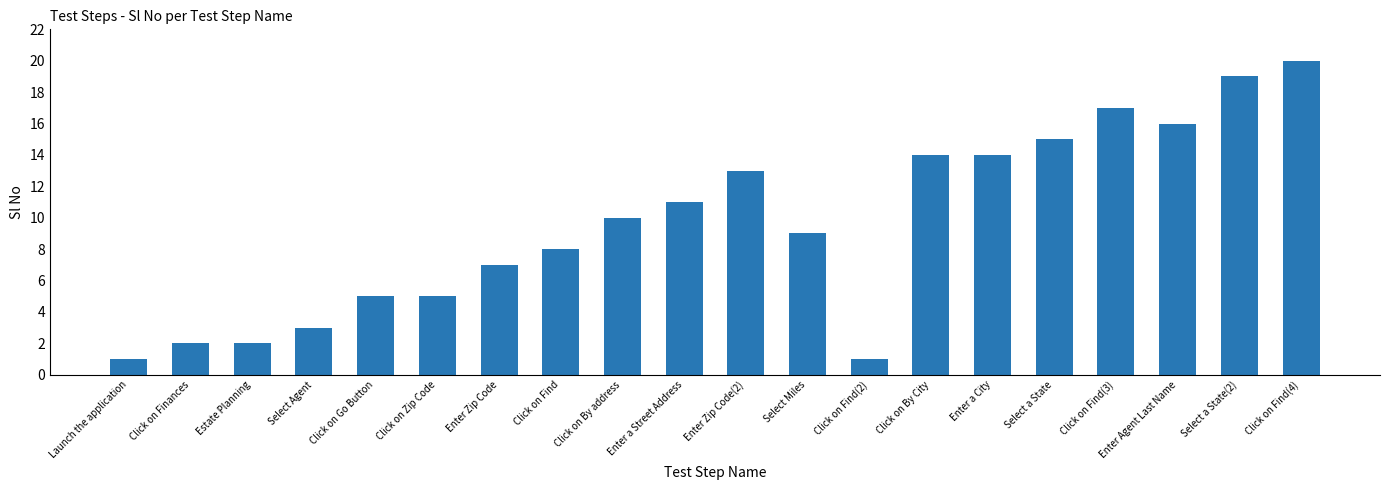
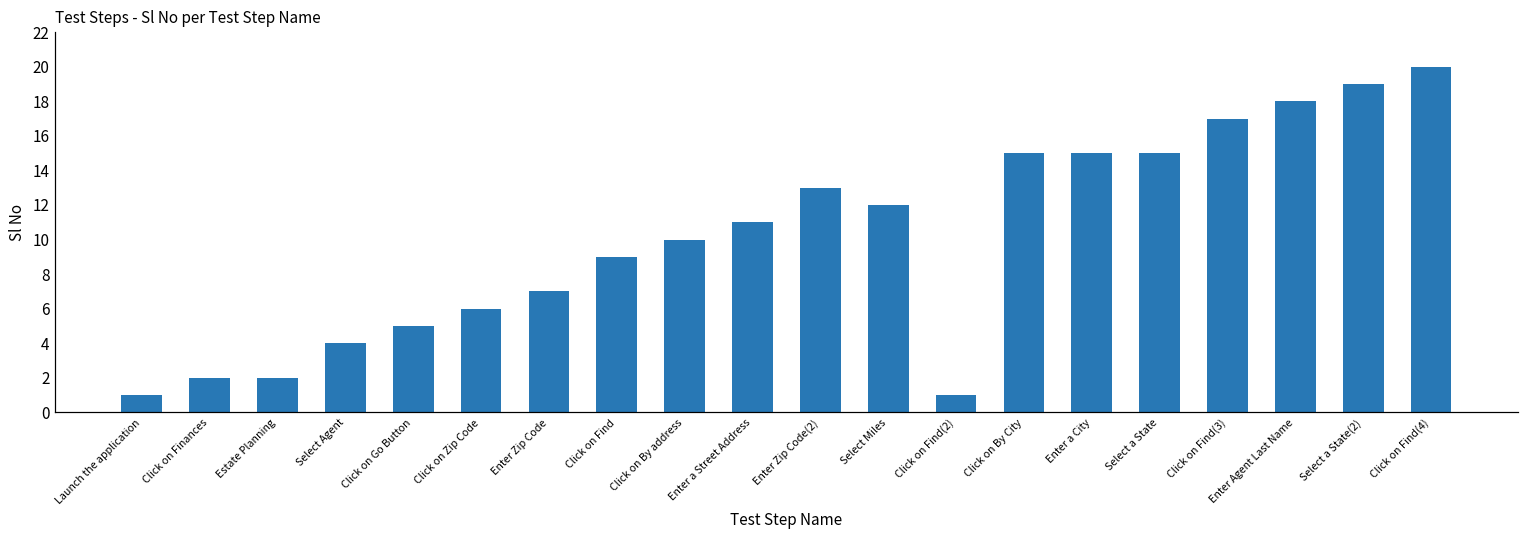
Select Agent: 3 -> 4
Click on Zip Code: 5 -> 6
Click on Find: 8 -> 9
Select Miles: 9 -> 12
Click on By City: 14 -> 15
Enter a City: 14 -> 15
Enter Agent Last Name: 16 -> 18
